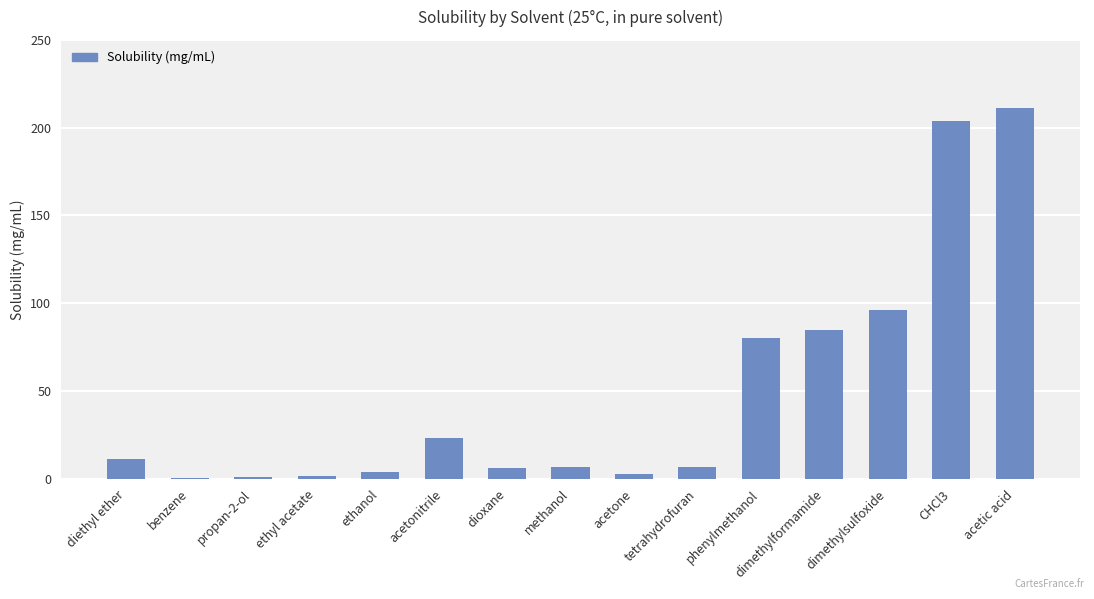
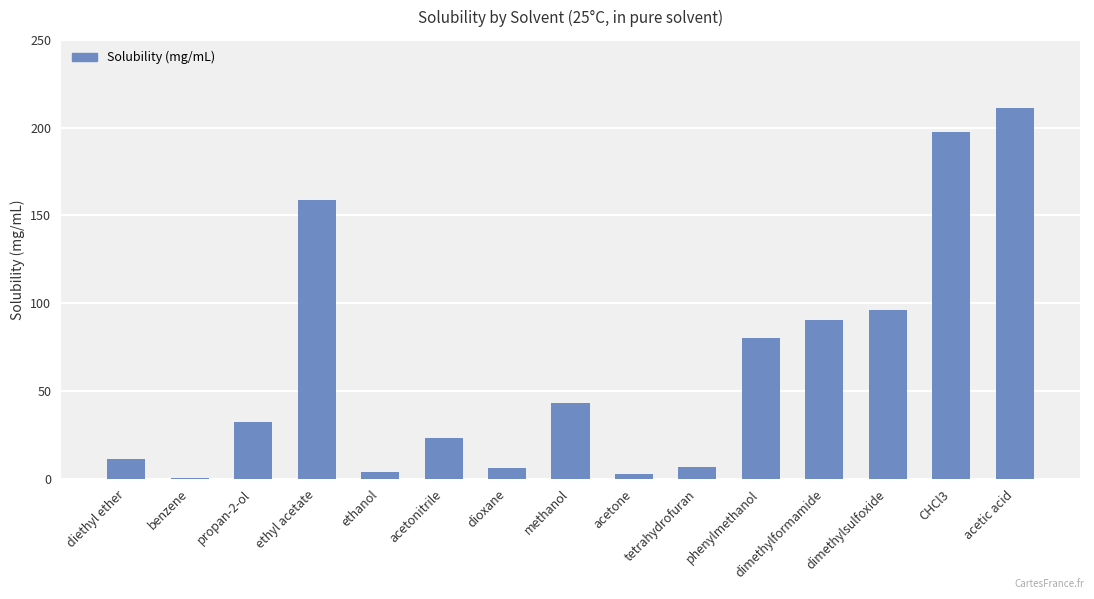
propan-2-ol: 1 -> 32
ethyl acetate: 1 -> 159
methanol: 6 -> 43
dimethylformamide: 85 -> 90
CHCl3: 204 -> 198
